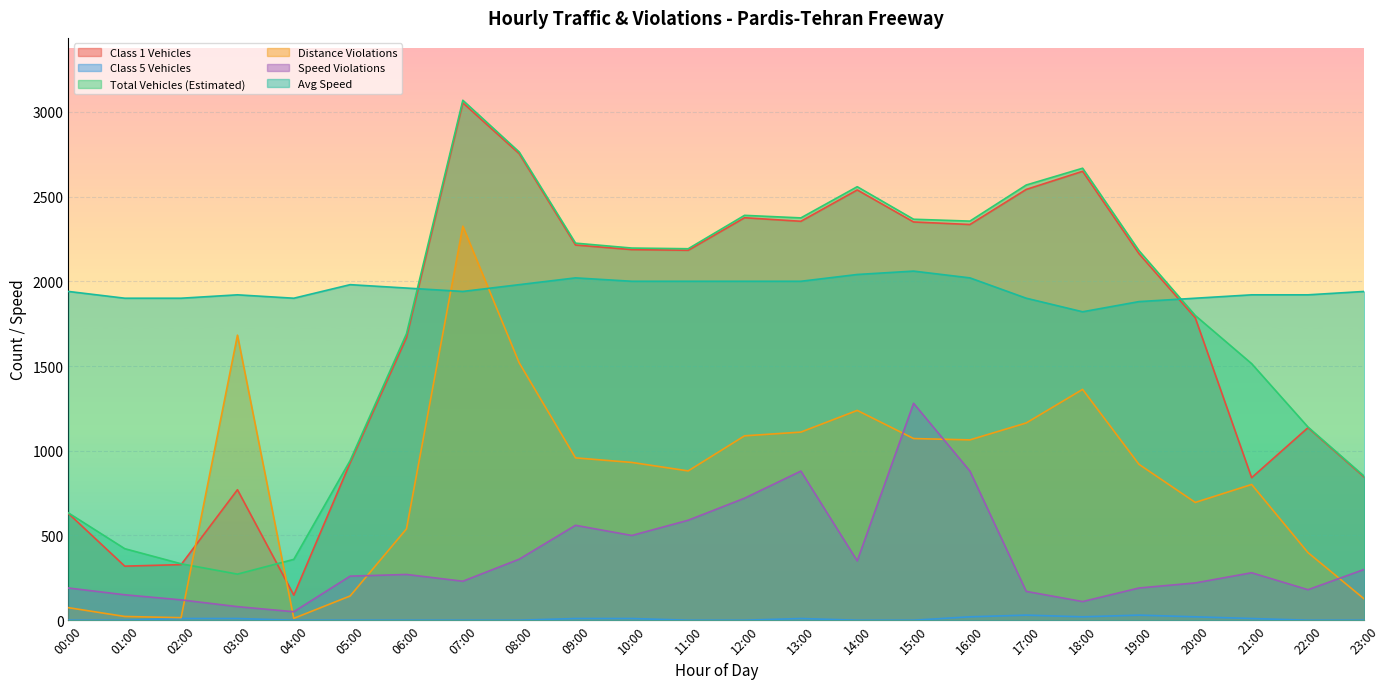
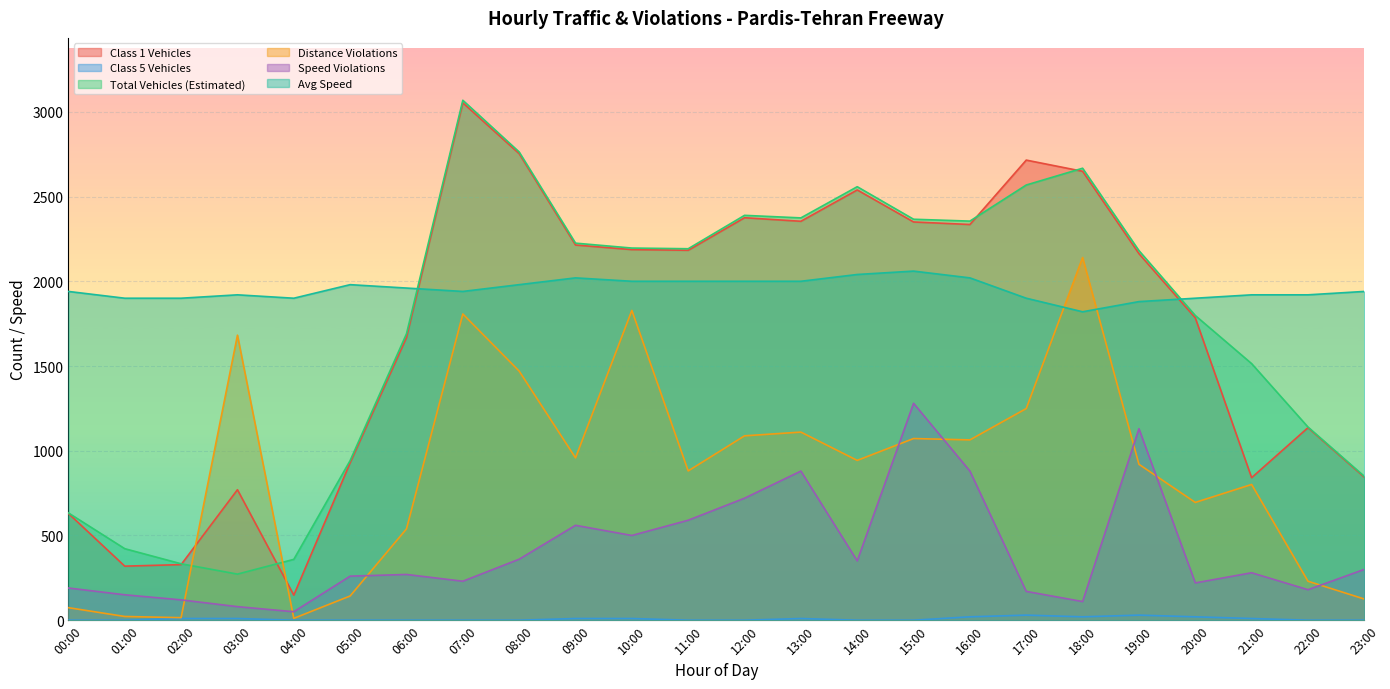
Distance Violations, 07:00: 2330 -> 1810
Distance Violations, 08:00: 1520 -> 1470
Distance Violations, 10:00: 930 -> 1830
Distance Violations, 14:00: 1240 -> 940
Class 1 Vehicles, 17:00: 2540 -> 2720
Distance Violations, 17:00: 1160 -> 1250
Distance Violations, 18:00: 1360 -> 2140
Speed Violations, 19:00: 190 -> 1130
Distance Violations, 22:00: 400 -> 230
